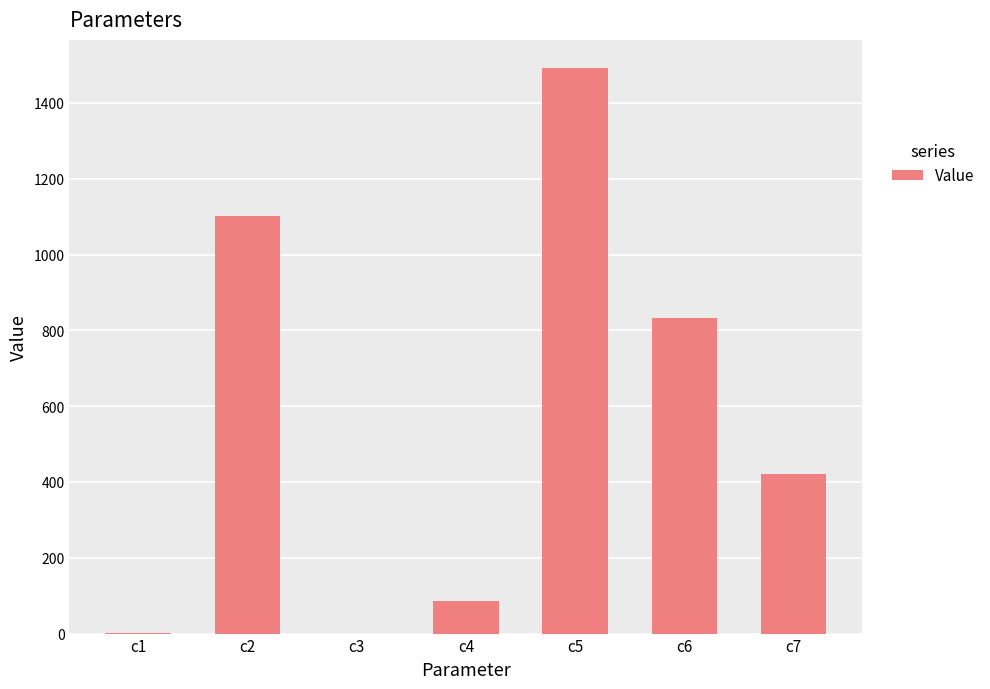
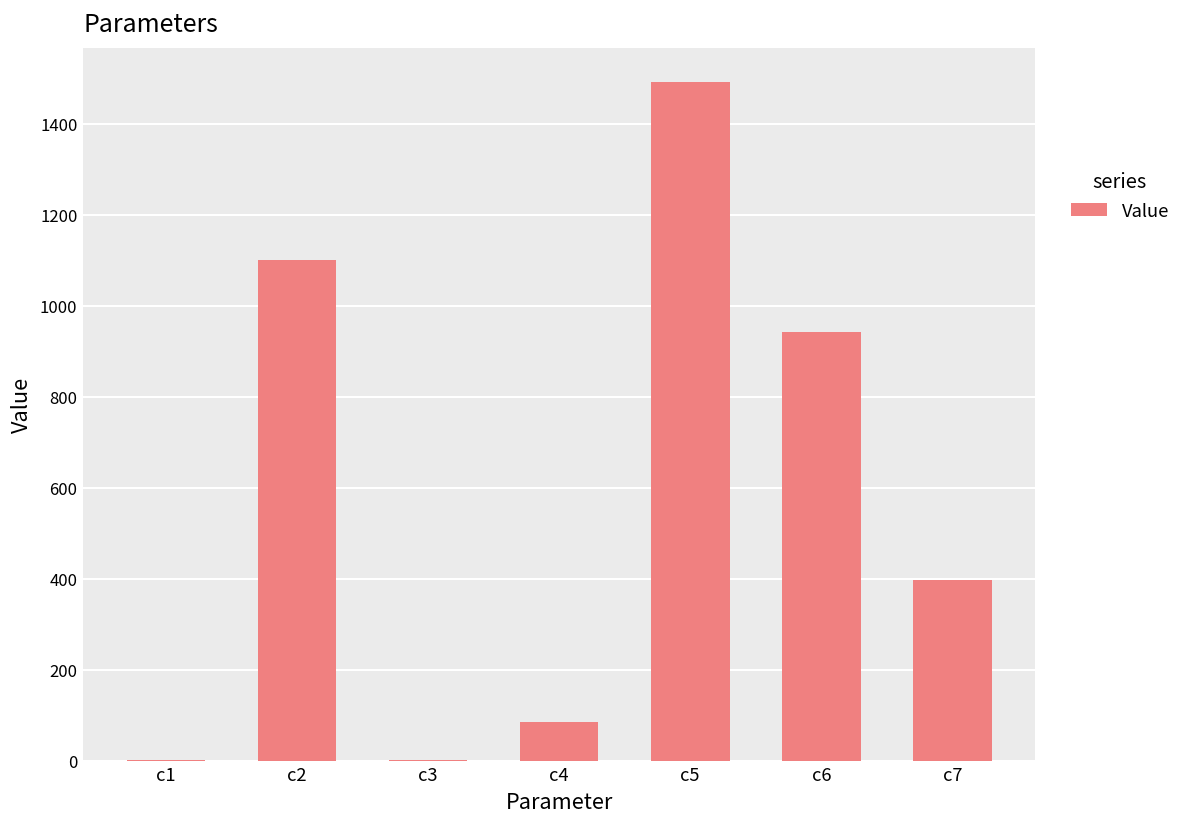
c6: 830 -> 940
c7: 420 -> 400
